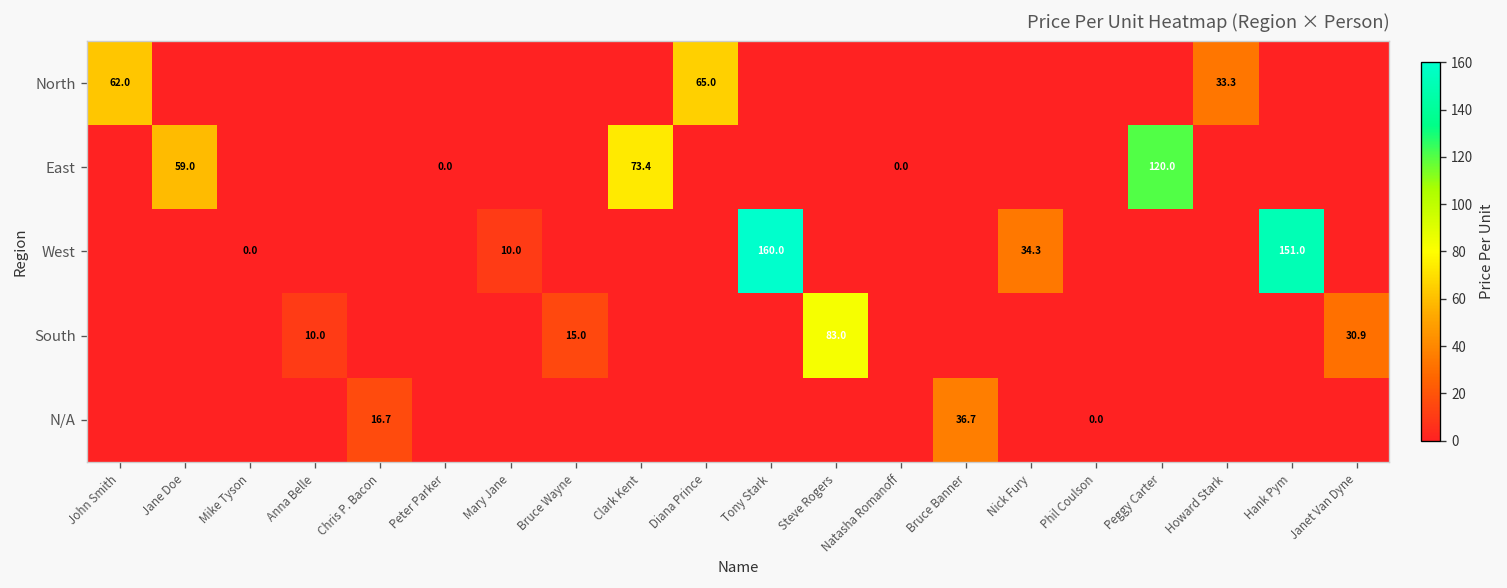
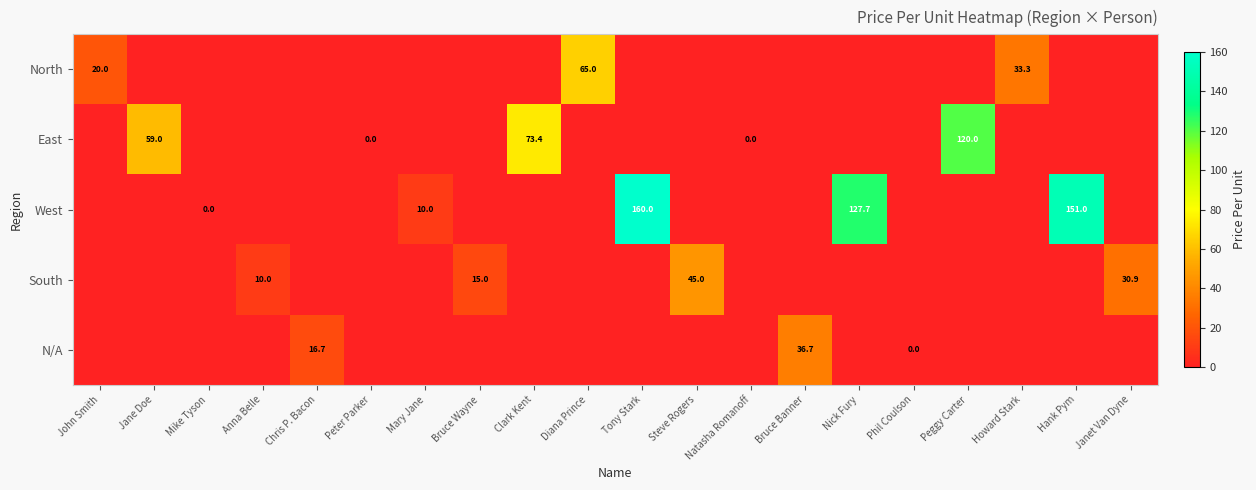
North, John Smith: 62.0 -> 20.0
West, Nick Fury: 34.3 -> 127.7
South, Steve Rogers: 83.0 -> 45.0
